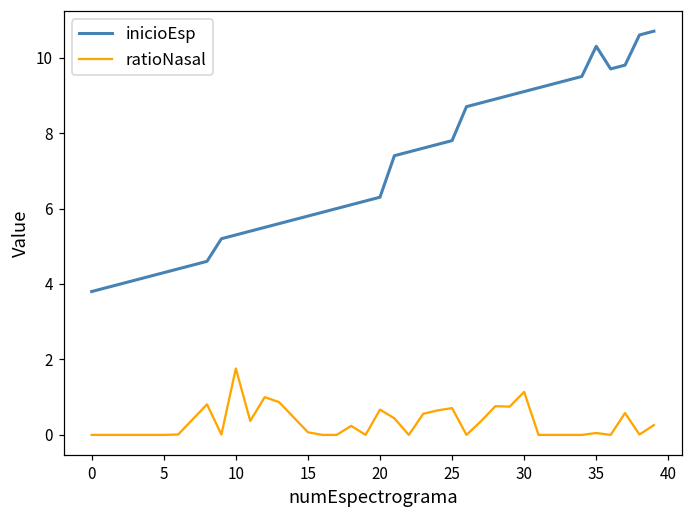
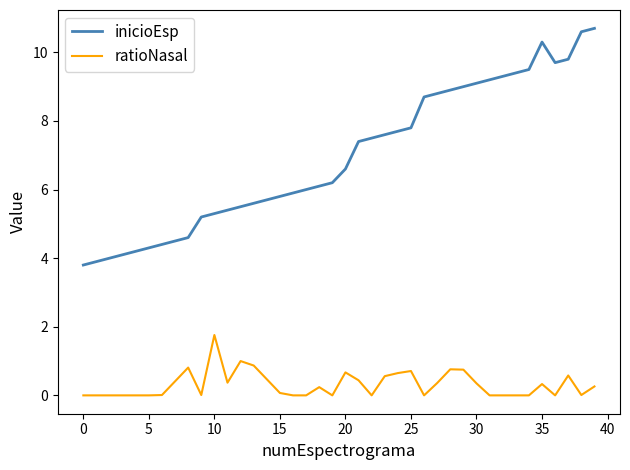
inicioEsp, 20: 6.3 -> 6.6
ratioNasal, 30: 1.1 -> 0.4
ratioNasal, 35: 0.1 -> 0.3
